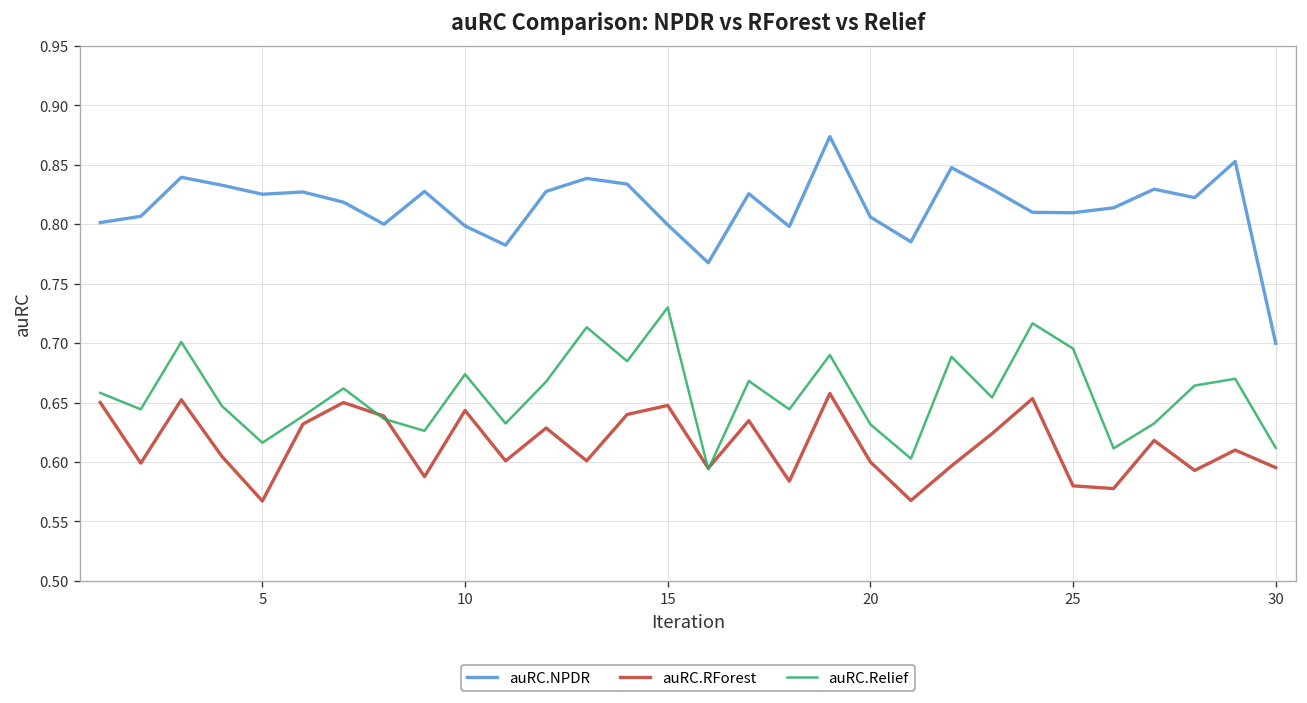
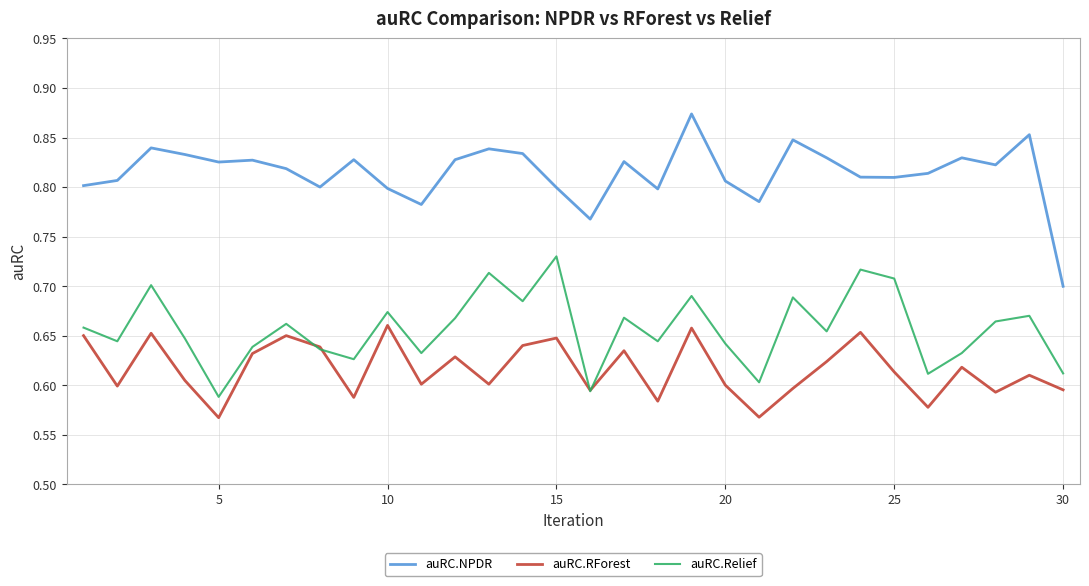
auRC.Relief, 5: 0.62 -> 0.59
auRC.RForest, 10: 0.64 -> 0.66
auRC.Relief, 20: 0.63 -> 0.64
auRC.RForest, 25: 0.58 -> 0.61
auRC.Relief, 25: 0.70 -> 0.71
